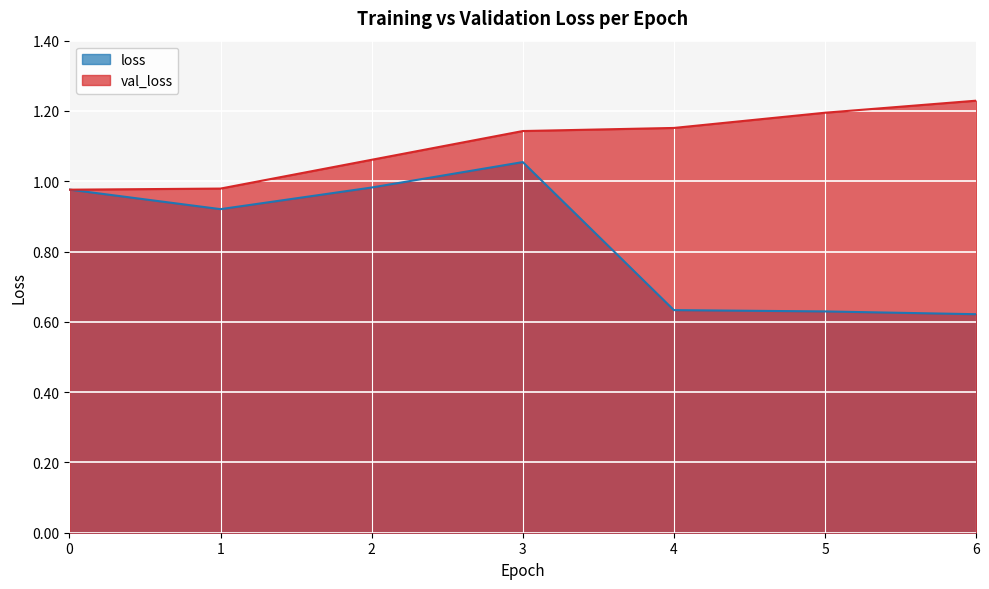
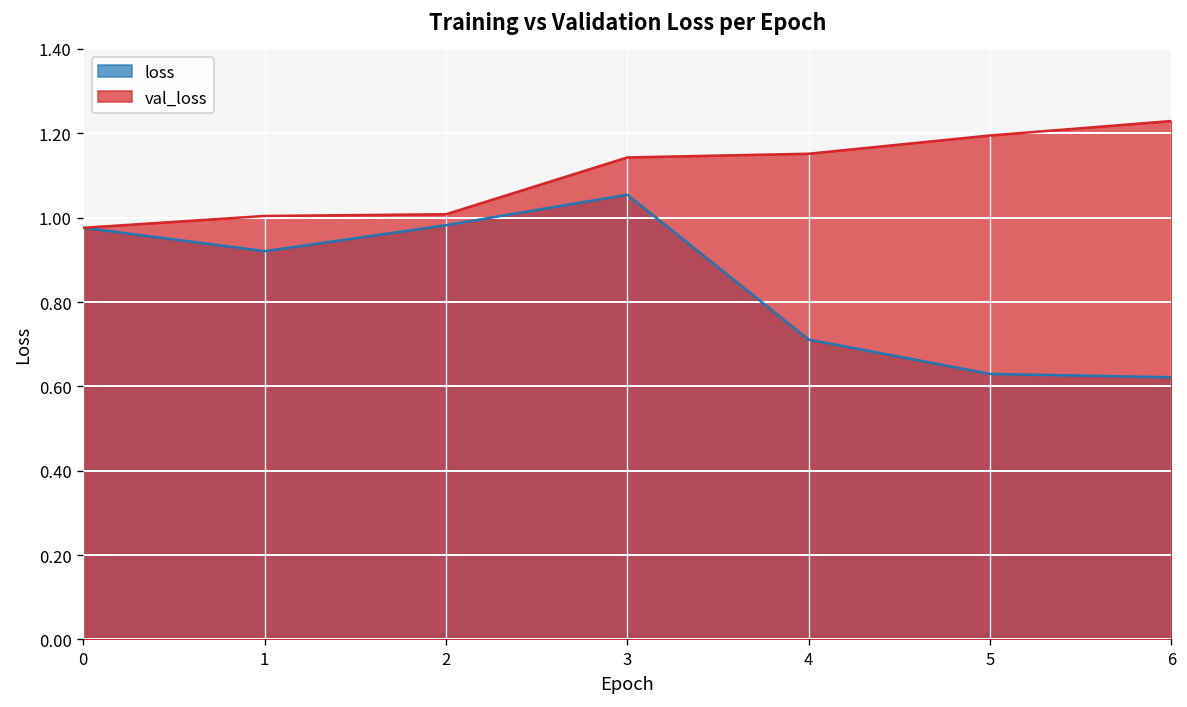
val_loss, 1: 0.98 -> 1.00
val_loss, 2: 1.06 -> 1.01
loss, 4: 0.63 -> 0.71
